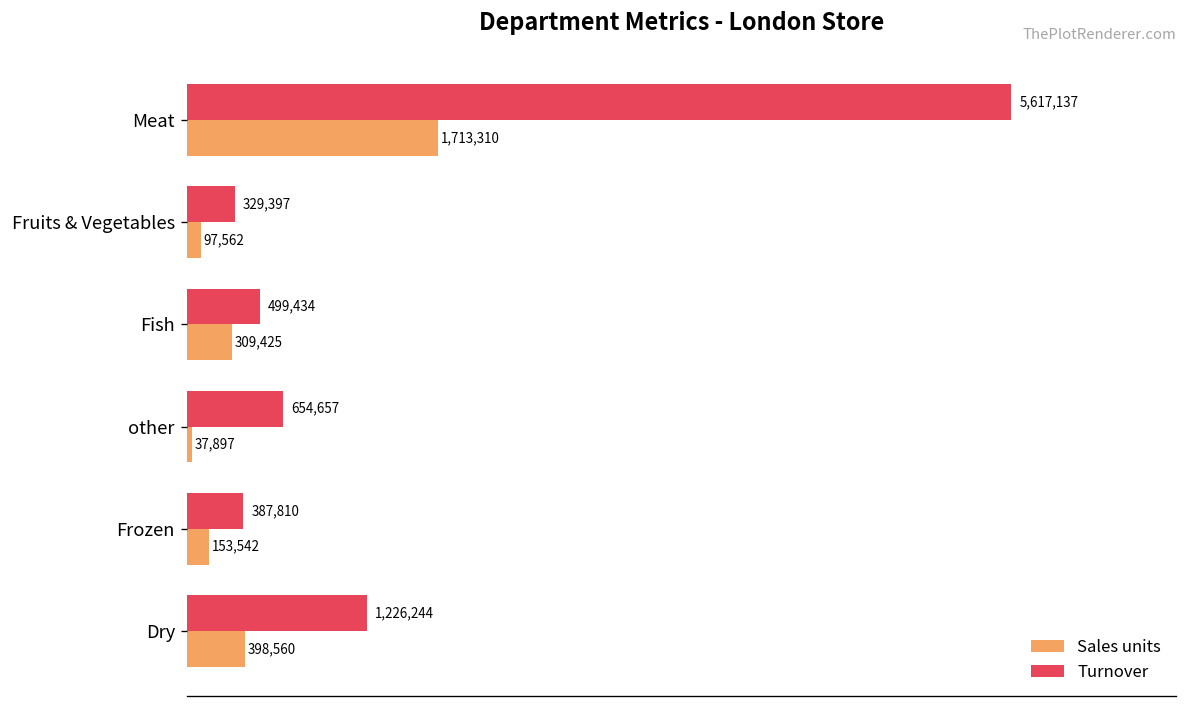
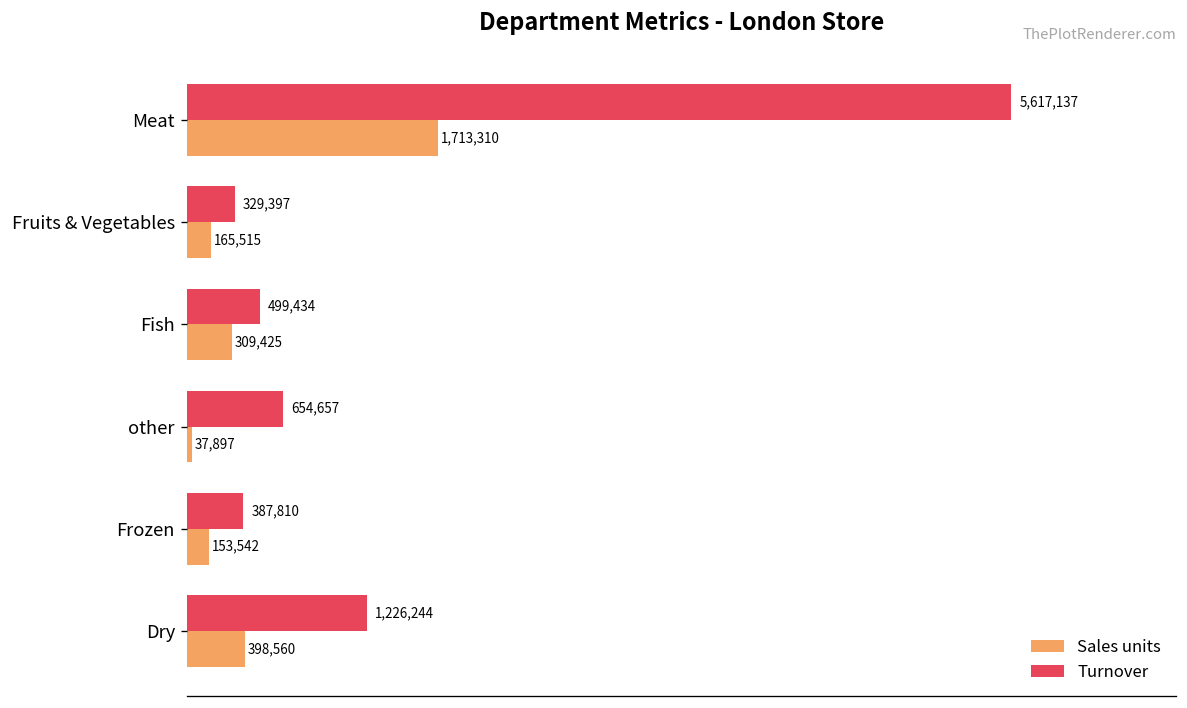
Sales units, Fruits & Vegetables: 97,562 -> 165,515
